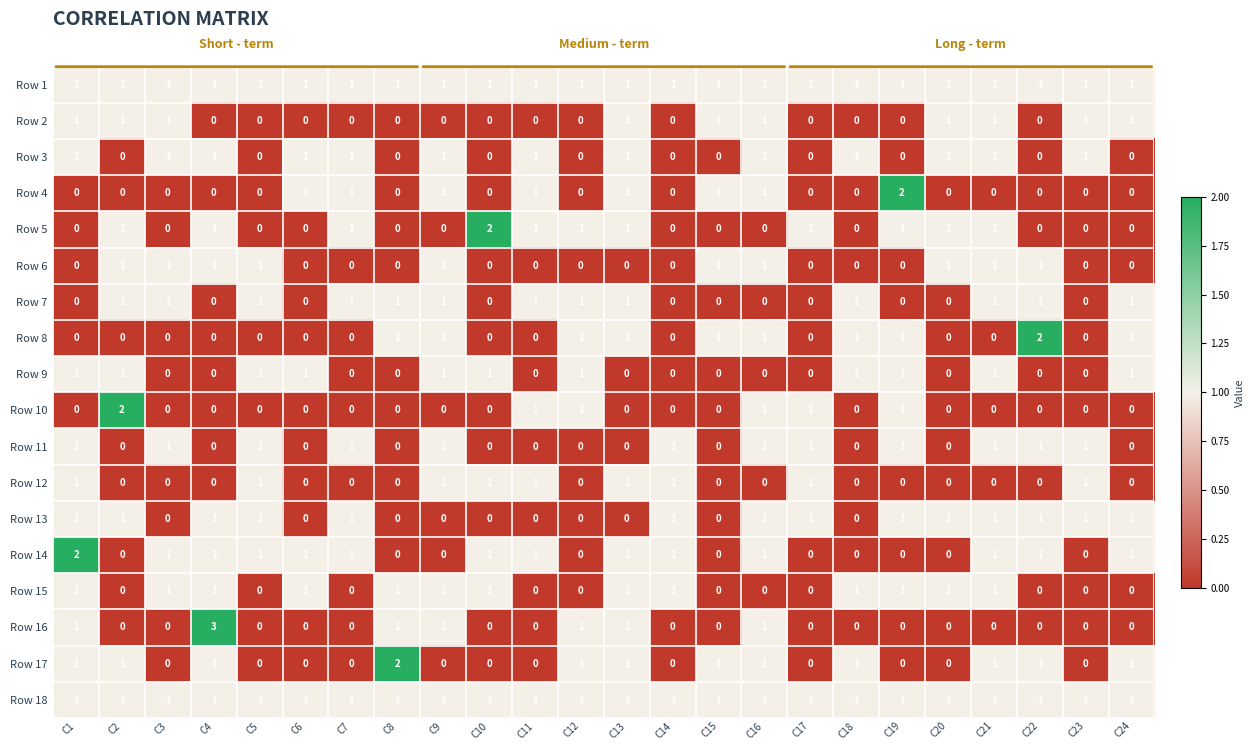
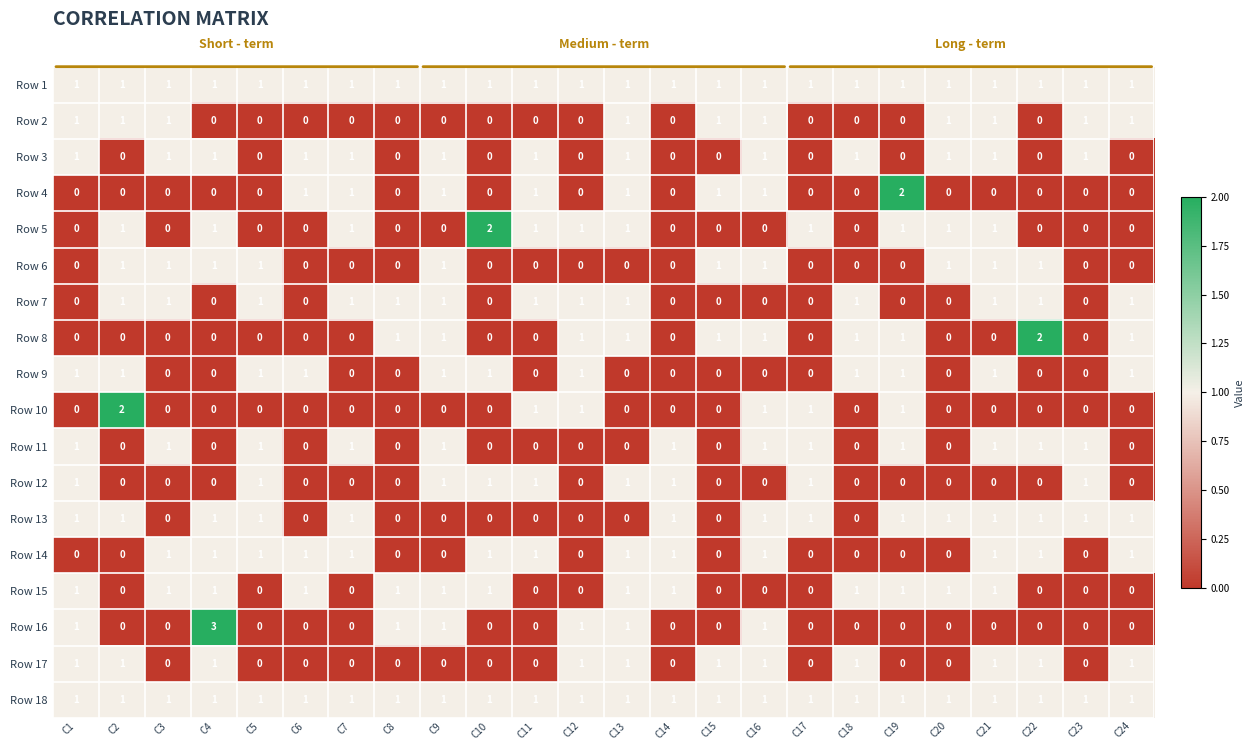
Row 14, C1: 2 -> 0
Row 17, C8: 2 -> 0
